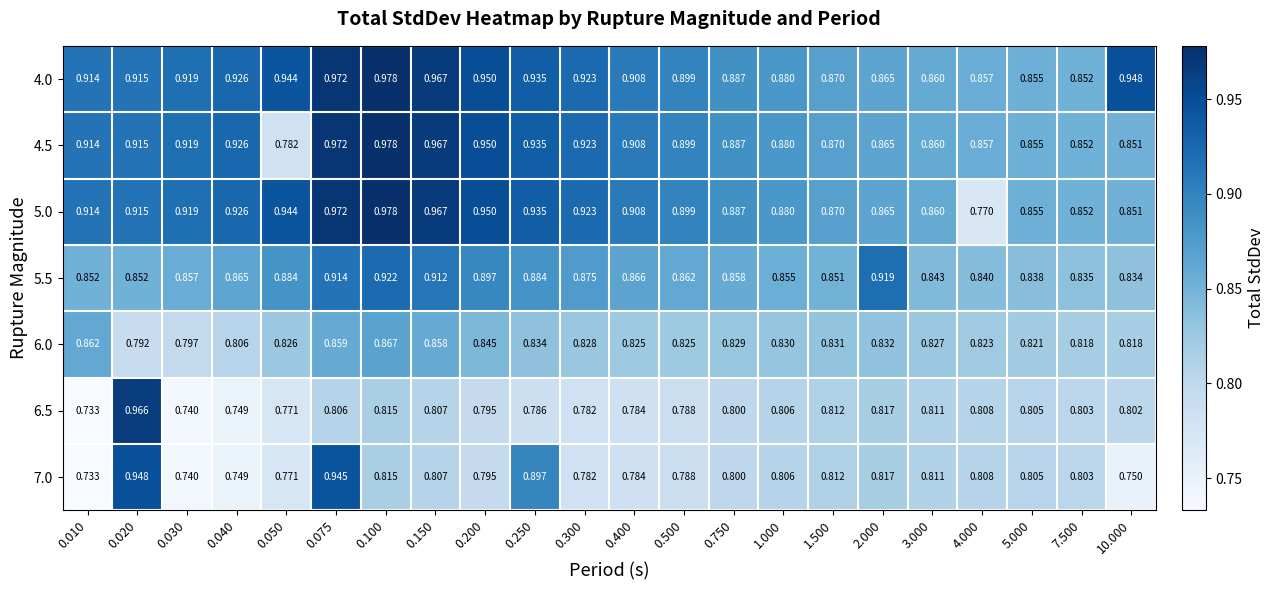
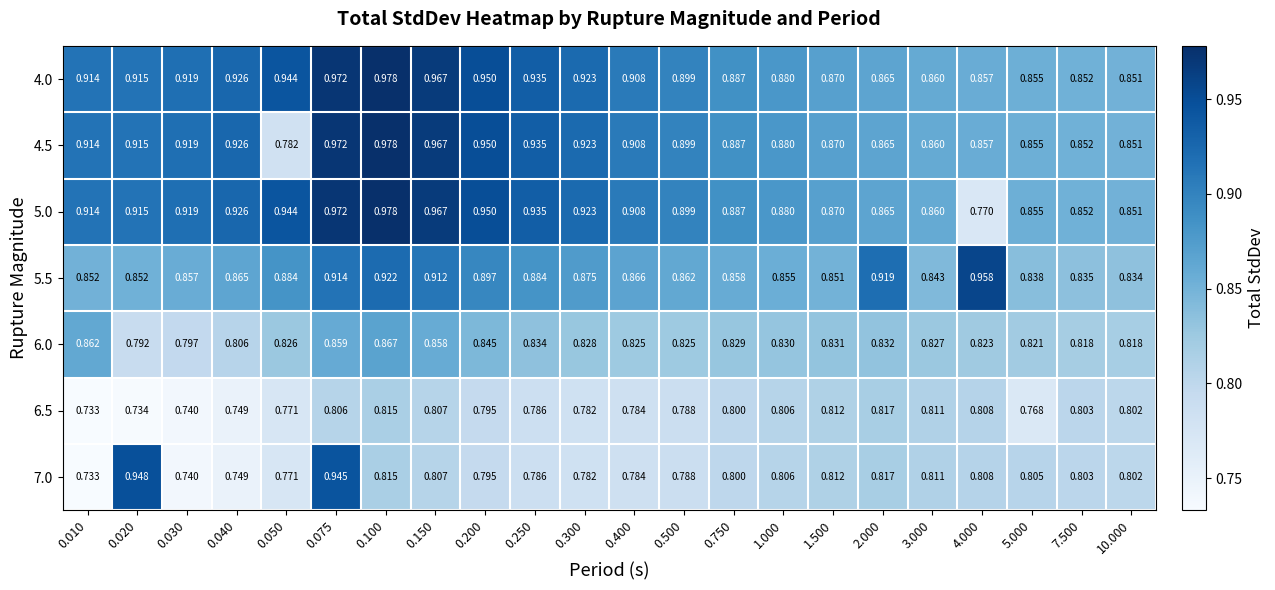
4.0, 10.000: 0.948 -> 0.851
5.5, 4.000: 0.840 -> 0.958
6.5, 0.020: 0.966 -> 0.734
6.5, 5.000: 0.805 -> 0.768
7.0, 0.250: 0.897 -> 0.786
7.0, 10.000: 0.750 -> 0.802
